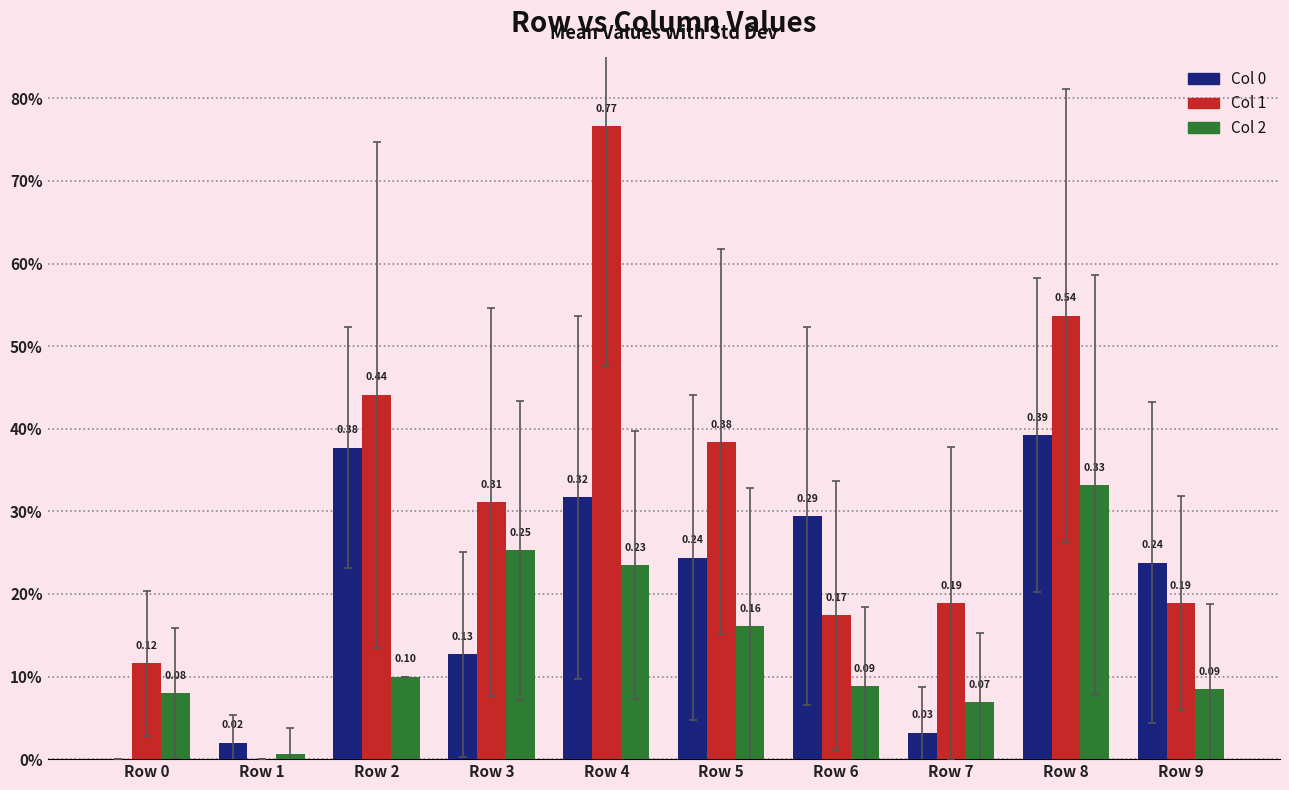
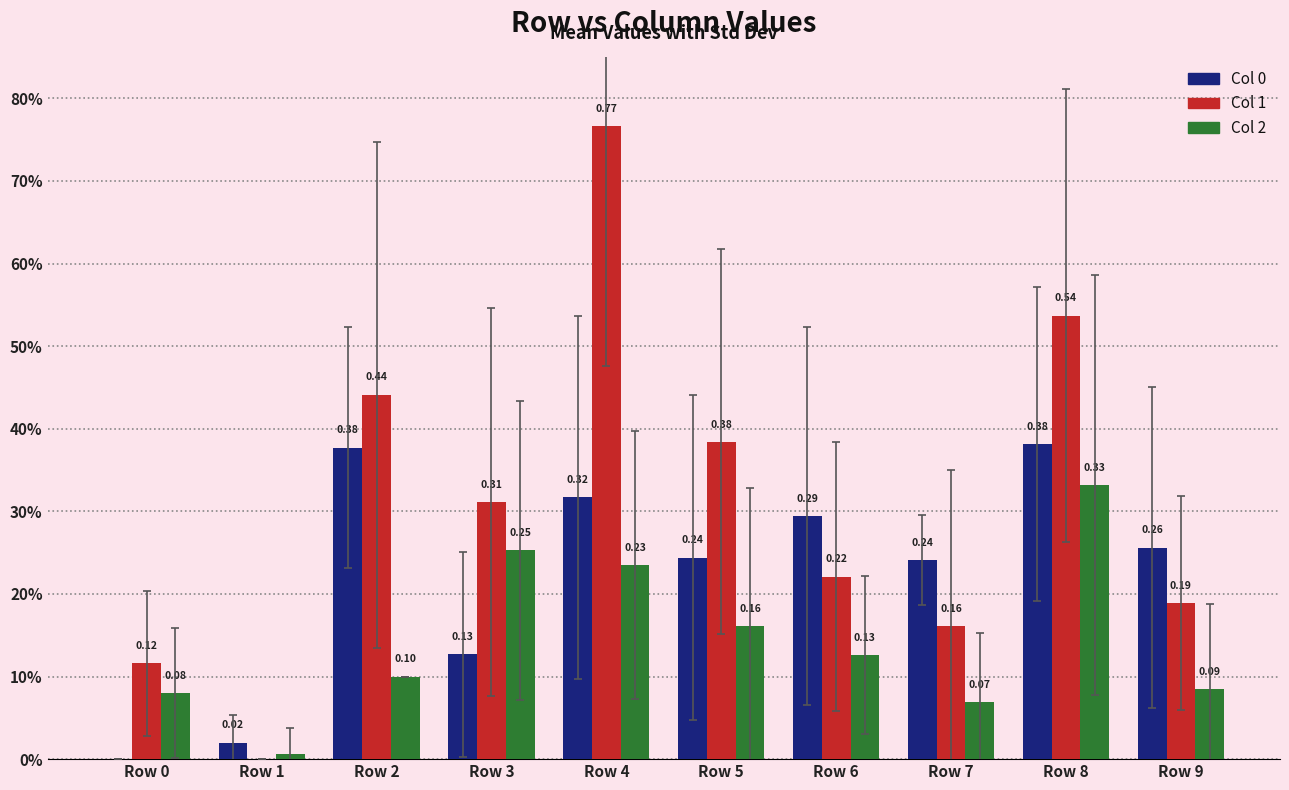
Col 1, Row 6: 0.17 -> 0.22
Col 2, Row 6: 0.09 -> 0.13
Col 0, Row 7: 0.03 -> 0.24
Col 1, Row 7: 0.19 -> 0.16
Col 0, Row 8: 0.39 -> 0.38
Col 0, Row 9: 0.24 -> 0.26
